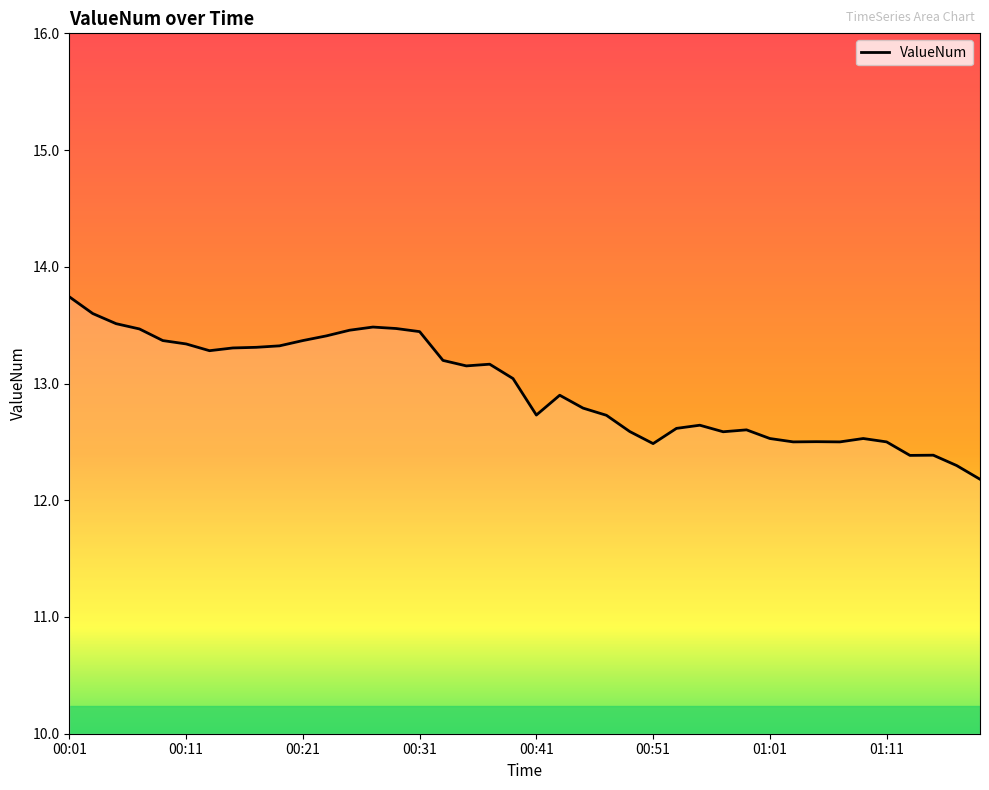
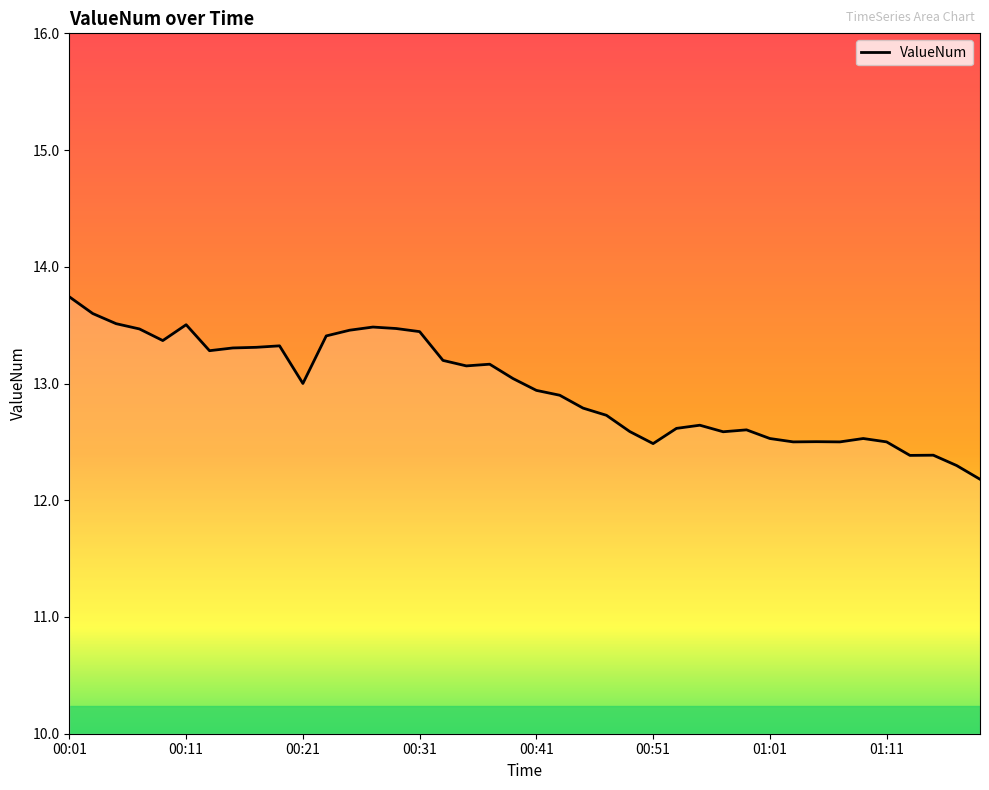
00:11: 13.34 -> 13.50
00:21: 13.37 -> 13.00
00:41: 12.73 -> 12.94
